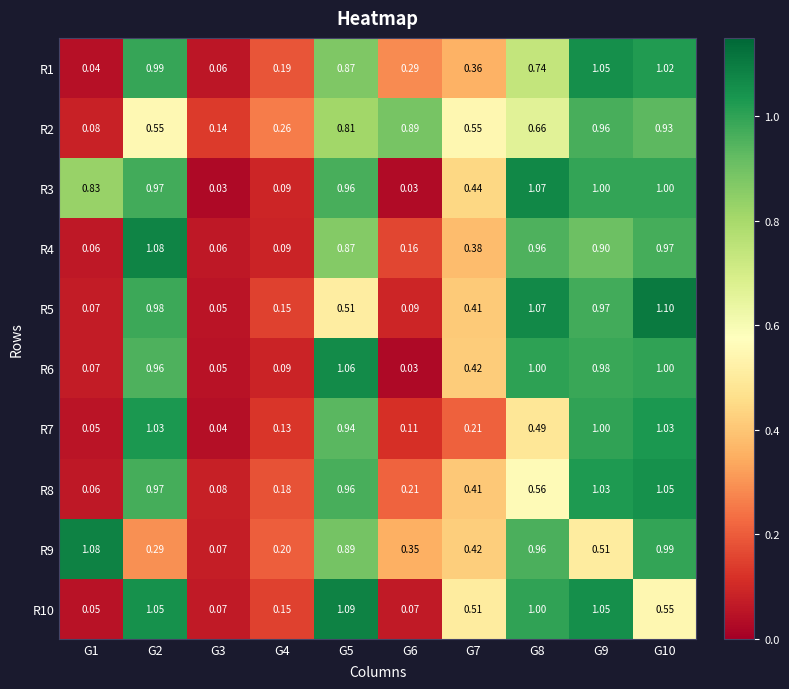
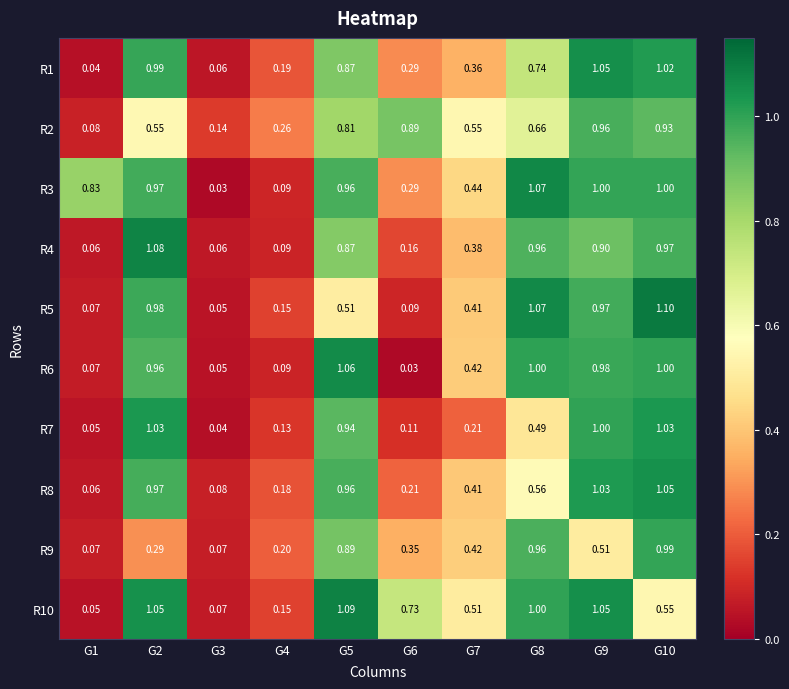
R3, G6: 0.03 -> 0.29
R9, G1: 1.08 -> 0.07
R10, G6: 0.07 -> 0.73
